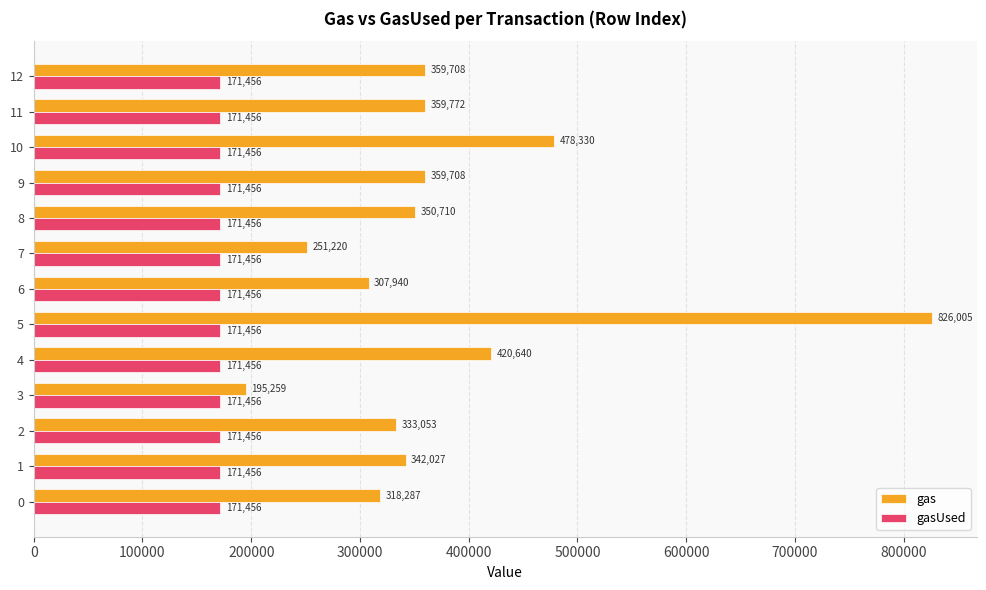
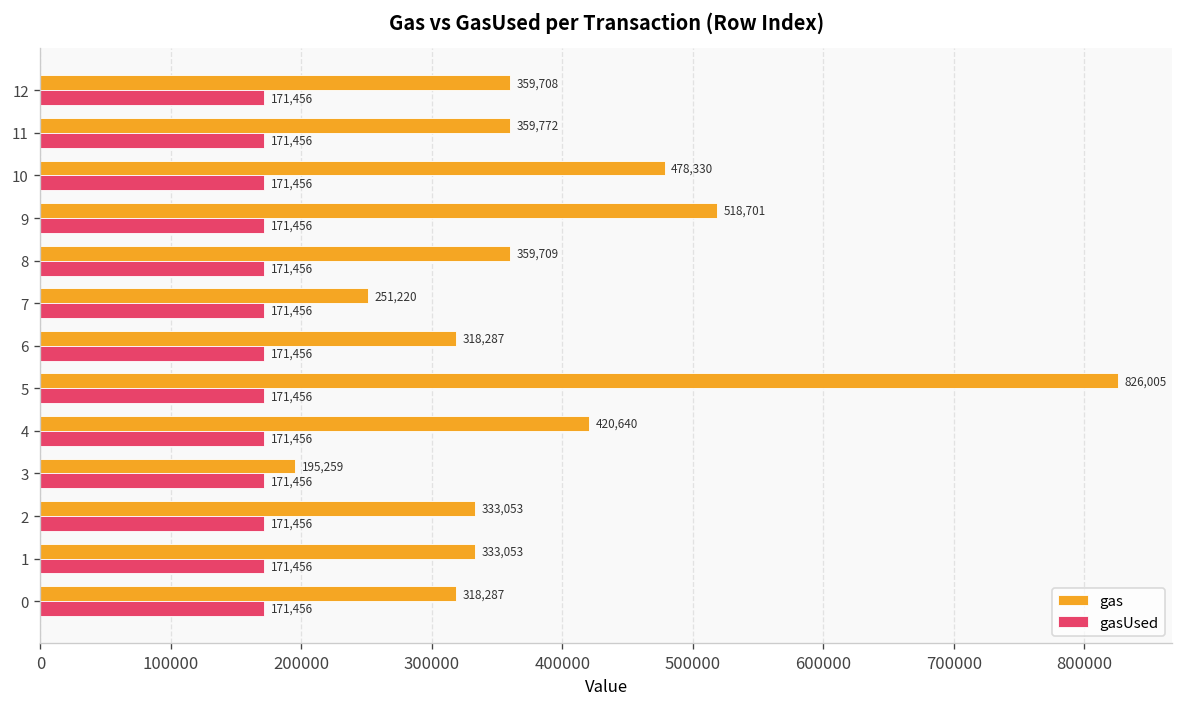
gas, 9: 359,708 -> 518,701
gas, 8: 350,710 -> 359,709
gas, 6: 307,940 -> 318,287
gas, 1: 342,027 -> 333,053
